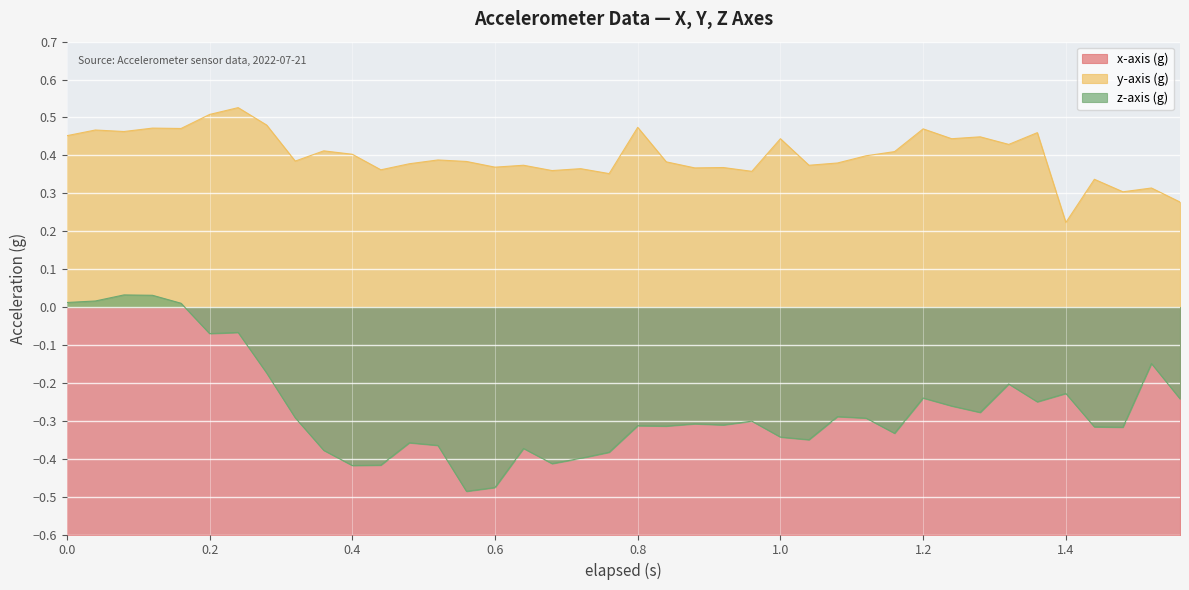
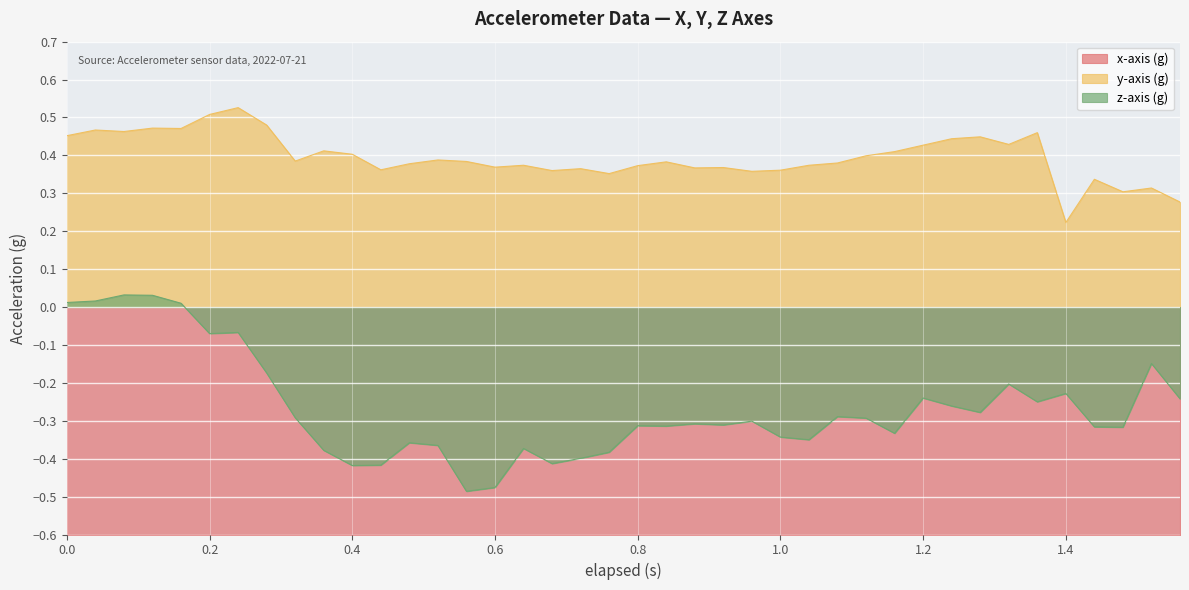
y-axis (g), 0.8: 0.47 -> 0.37
y-axis (g), 1.0: 0.44 -> 0.36
y-axis (g), 1.2: 0.47 -> 0.43
